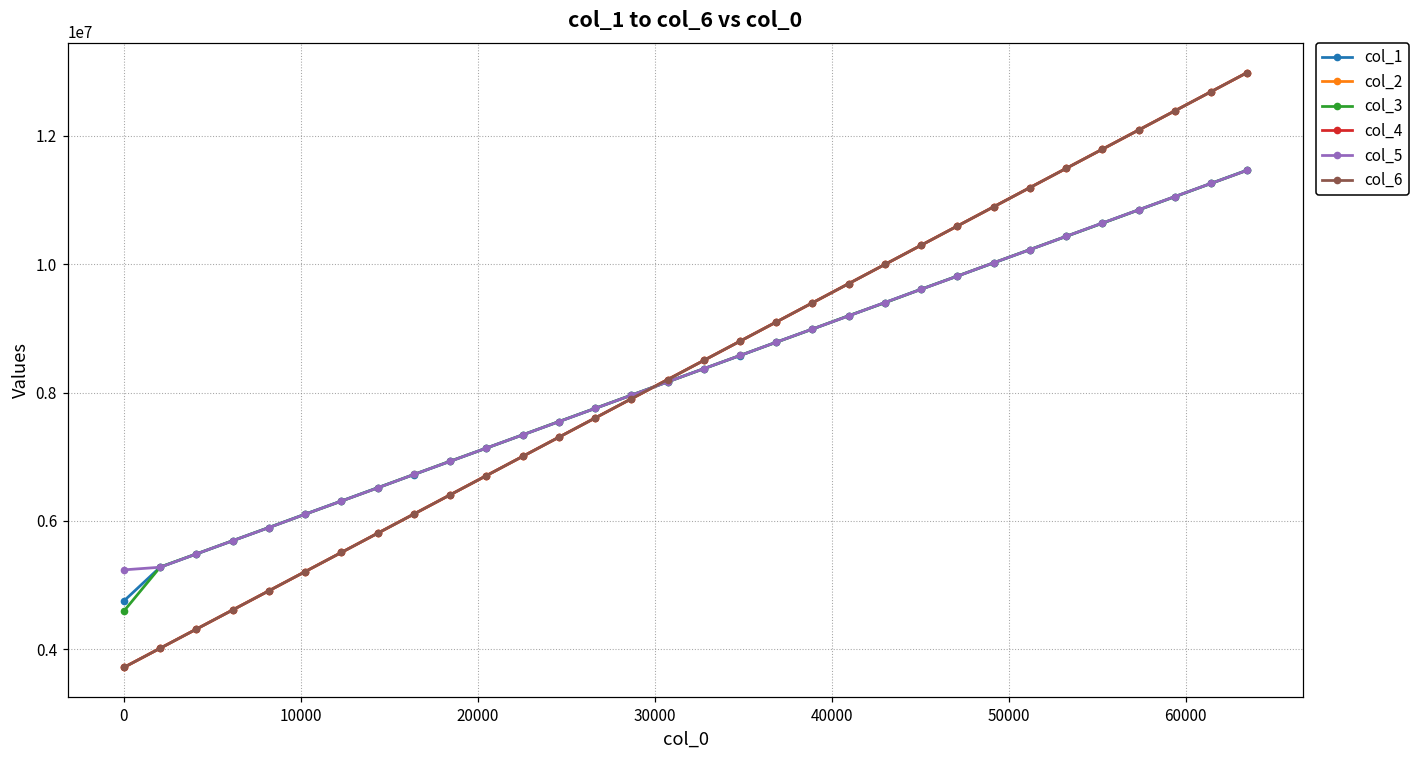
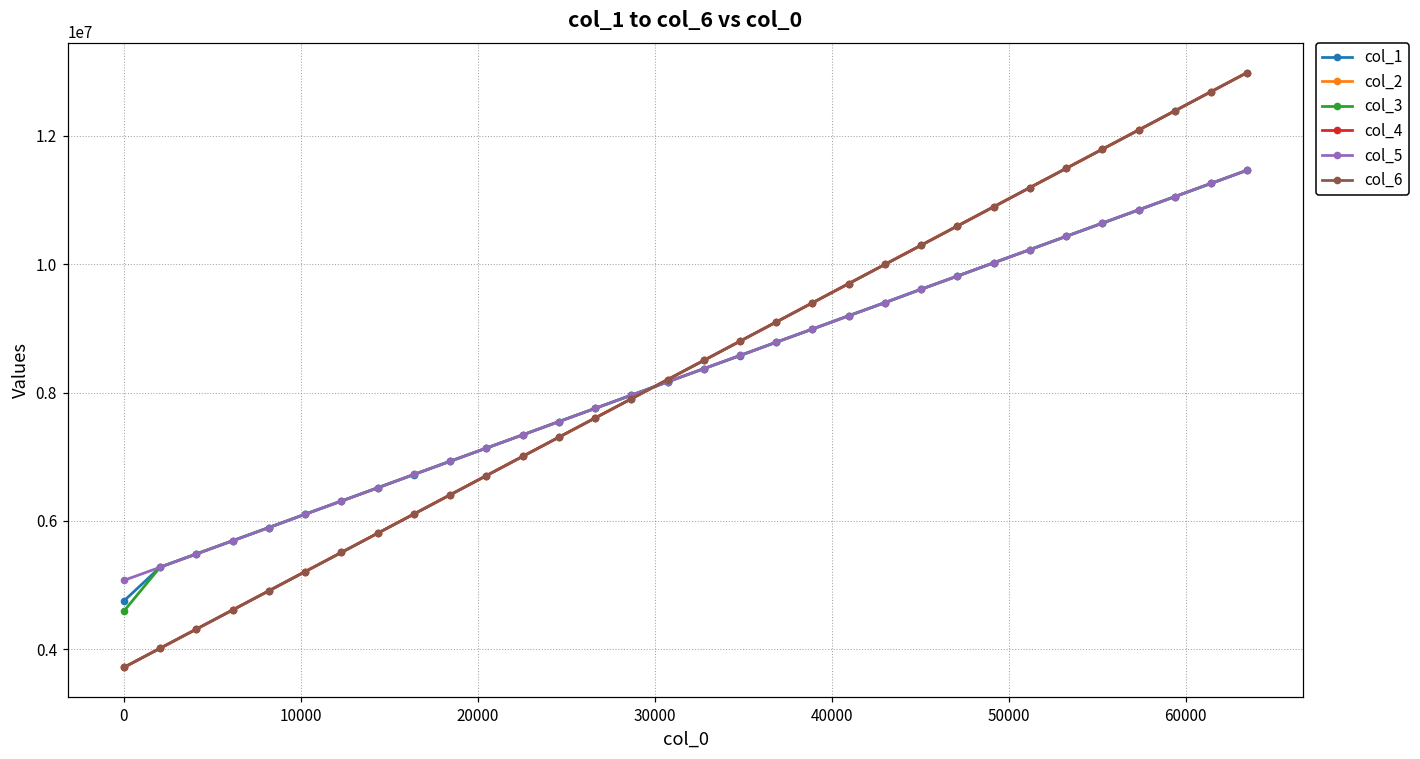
col_5, 0: 5200000 -> 5100000
